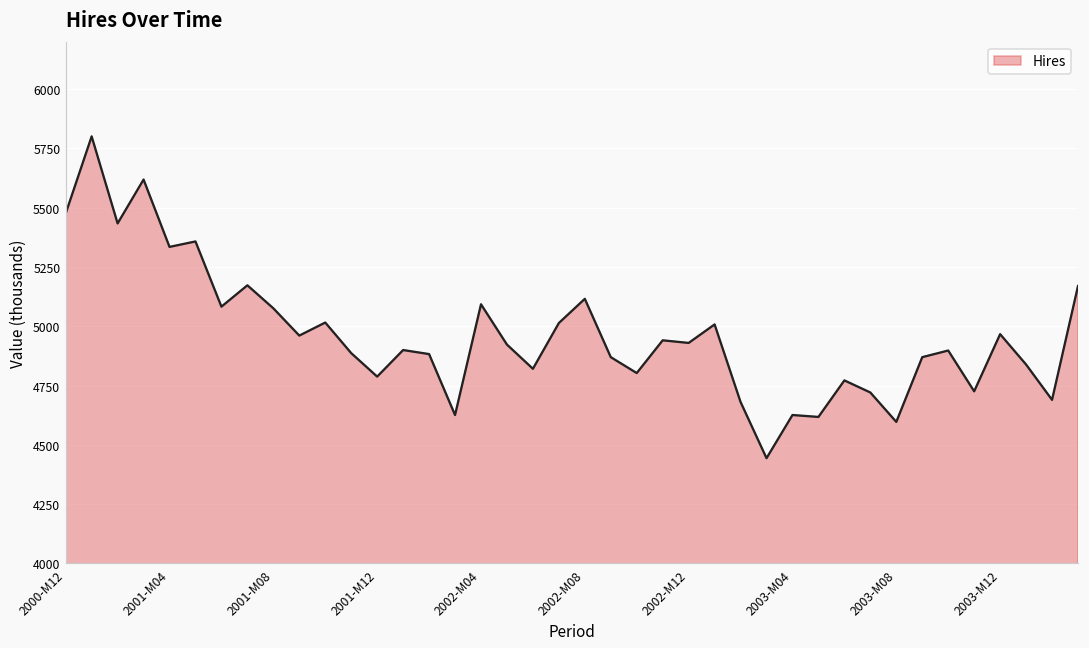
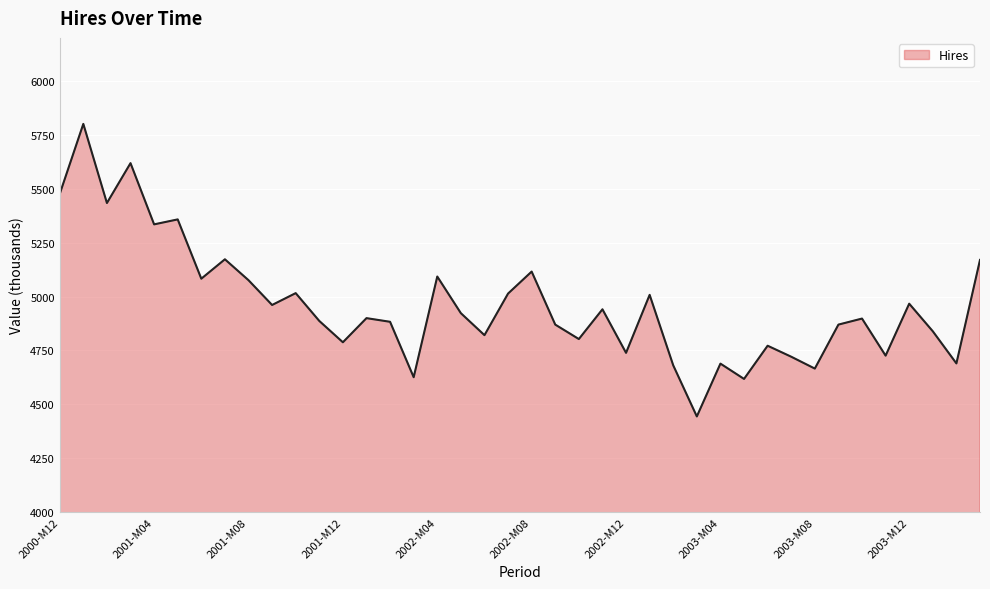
2002-M12: 4930 -> 4740
2003-M04: 4630 -> 4690
2003-M08: 4600 -> 4670
